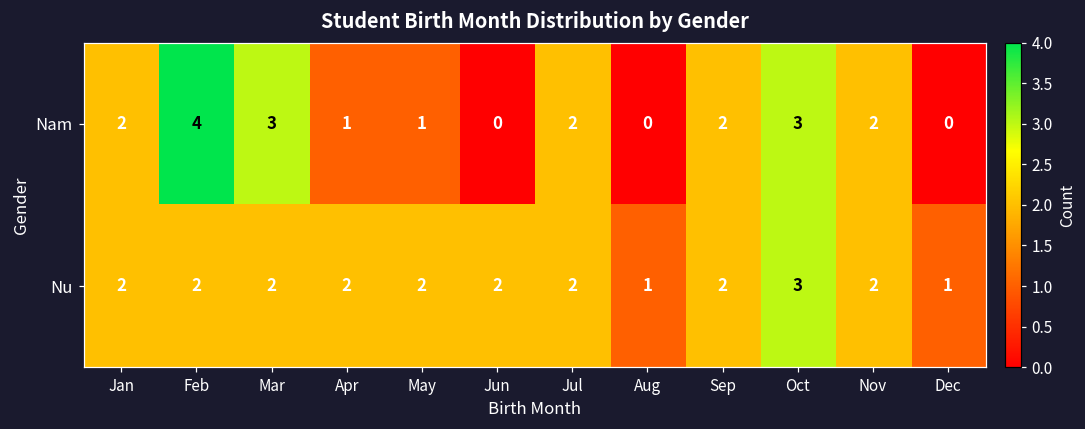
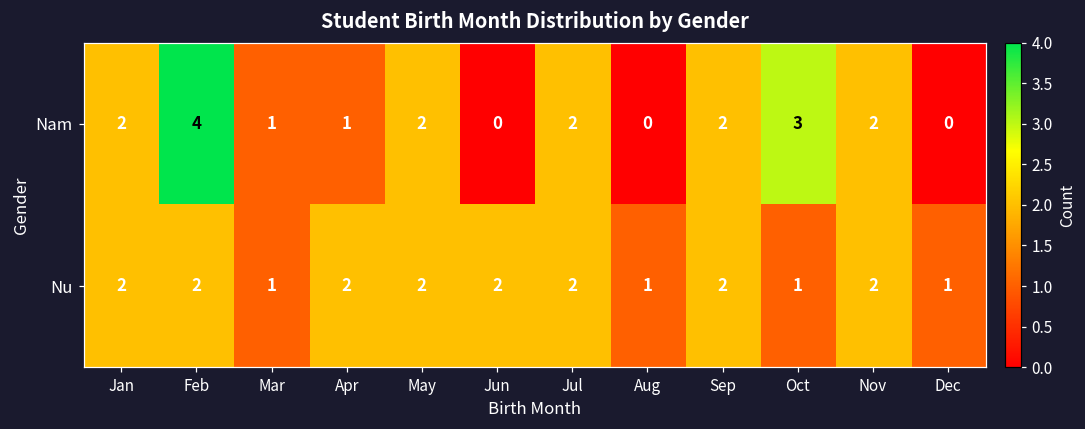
Nam, Mar: 3 -> 1
Nam, May: 1 -> 2
Nu, Mar: 2 -> 1
Nu, Oct: 3 -> 1
